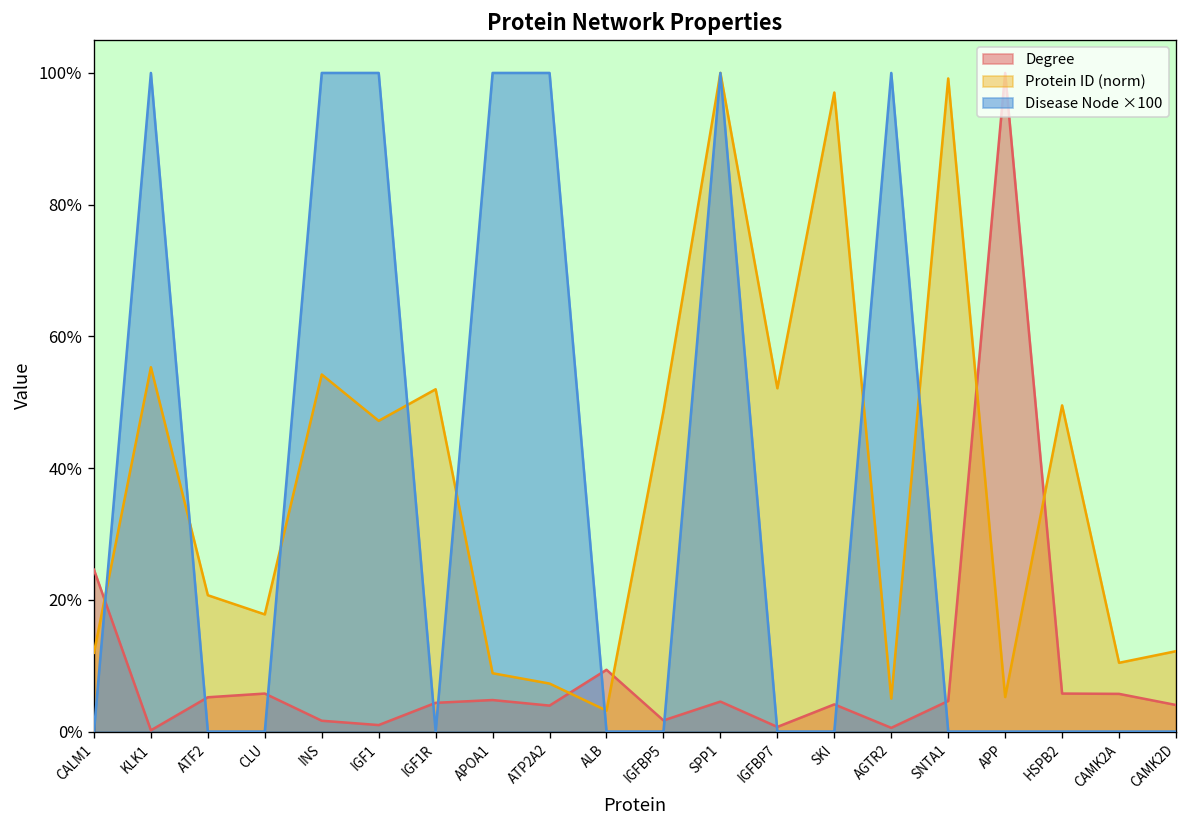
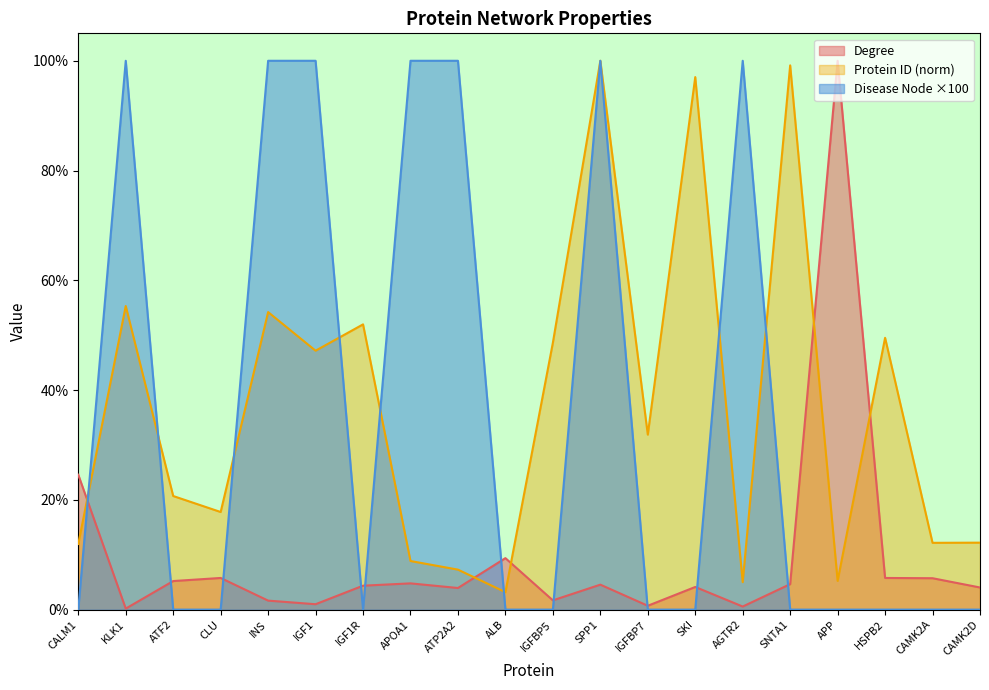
Protein ID (norm), IGFBP7: 52% -> 32%
Protein ID (norm), CAMK2A: 10% -> 12%
